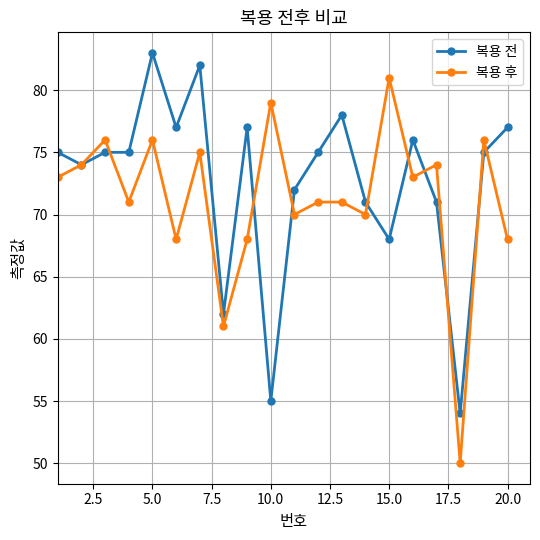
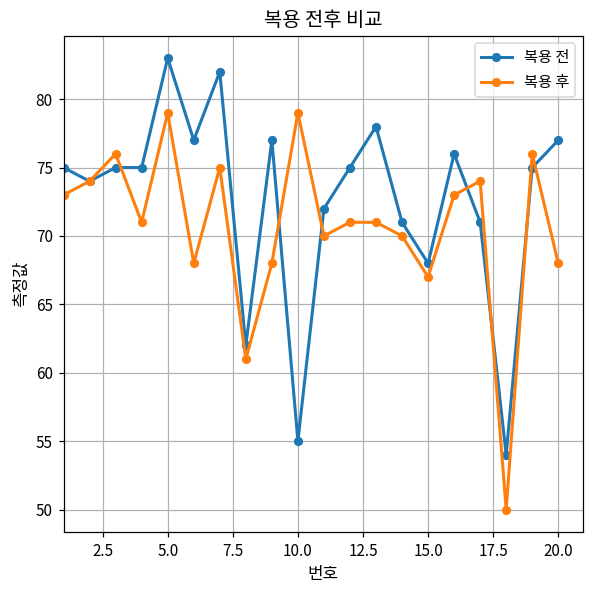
복용 후, 5.0: 76 -> 79
복용 후, 15.0: 81 -> 67
